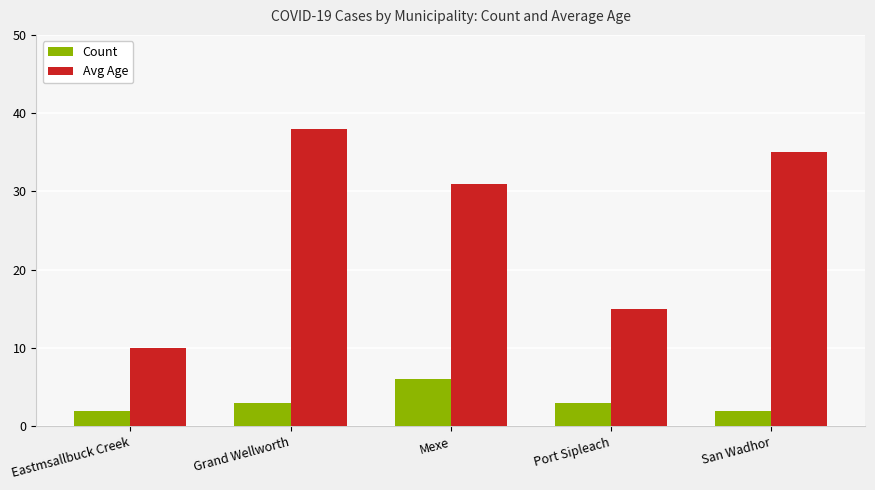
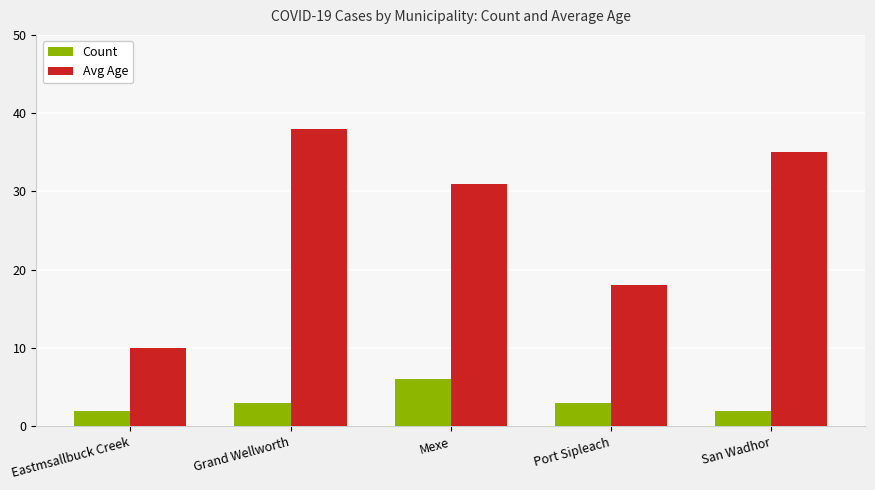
Avg Age, Port Sipleach: 15 -> 18
